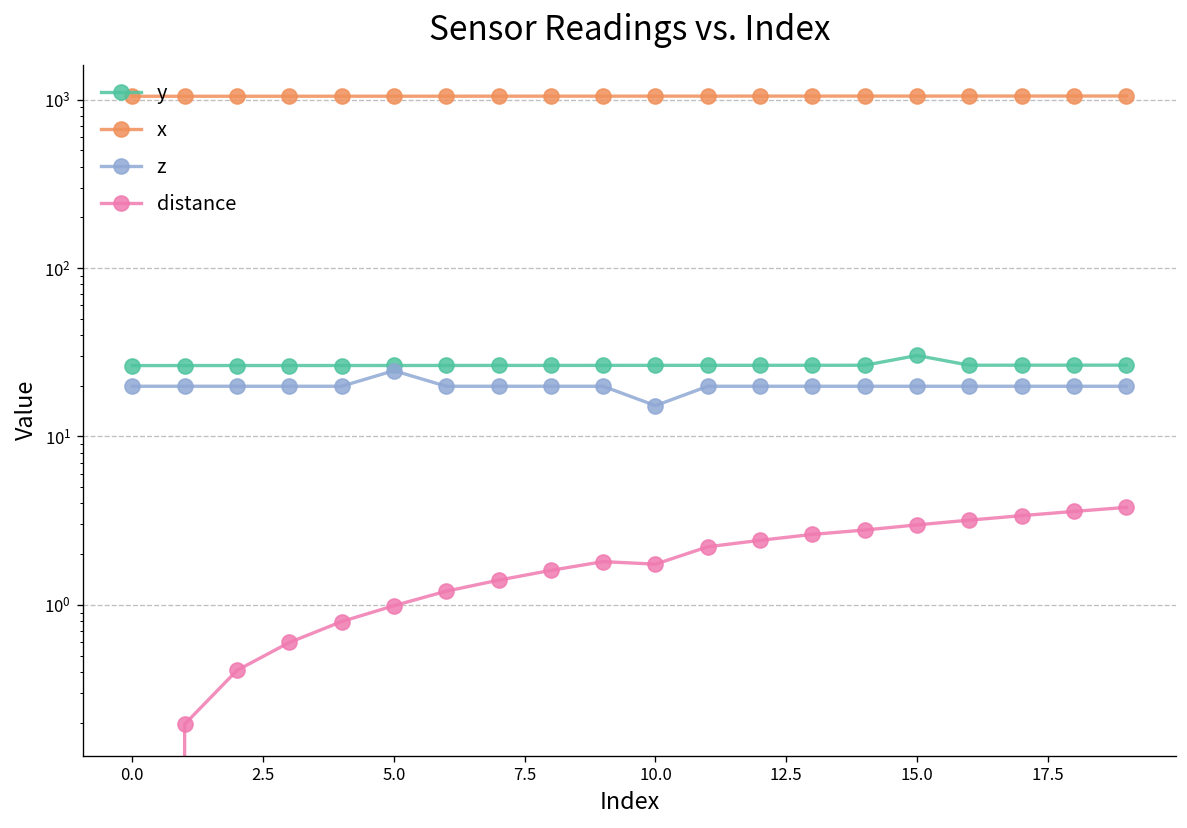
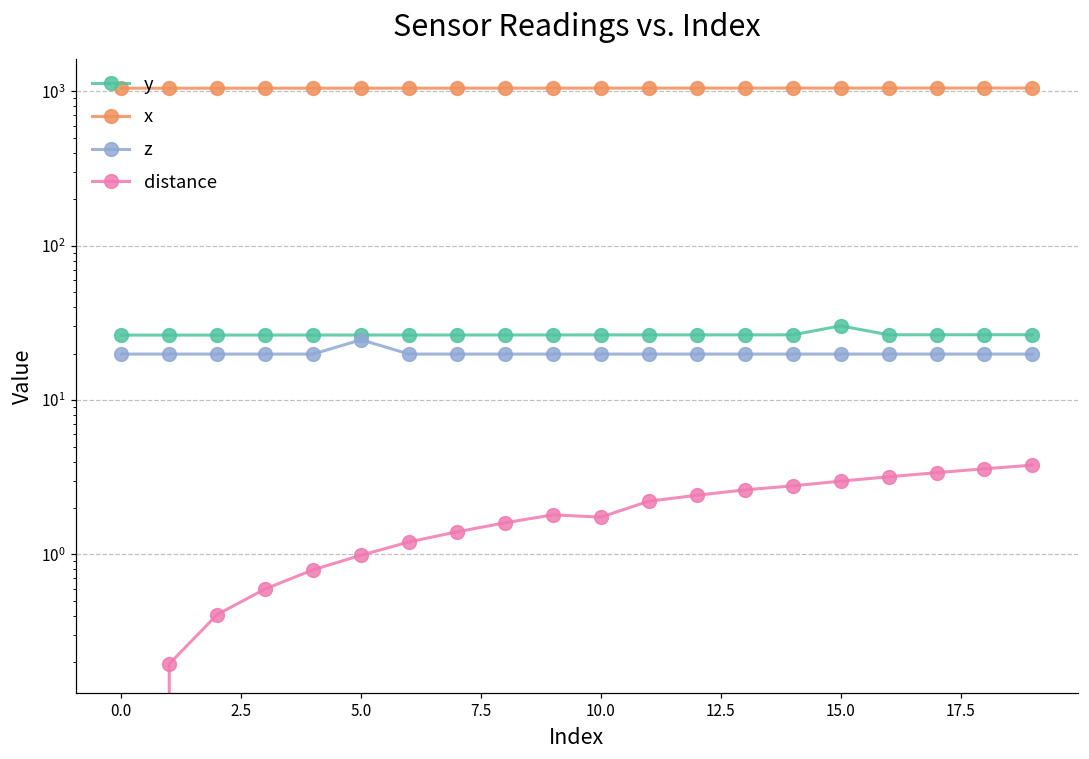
z, 10.0: 15 -> 20
